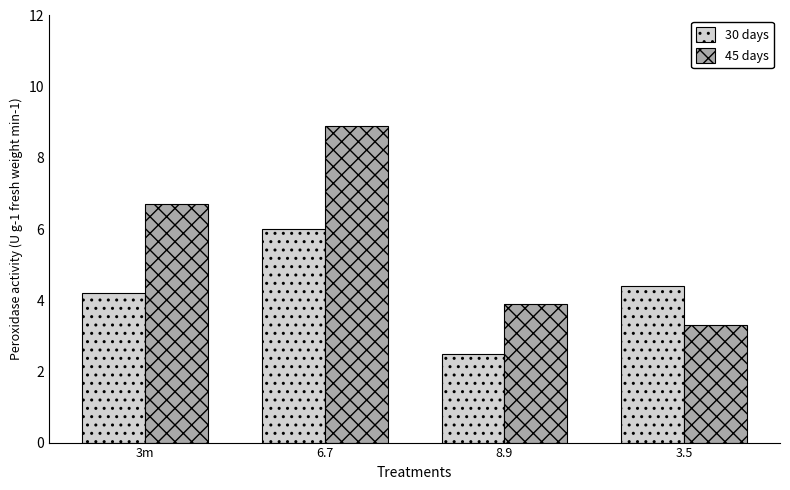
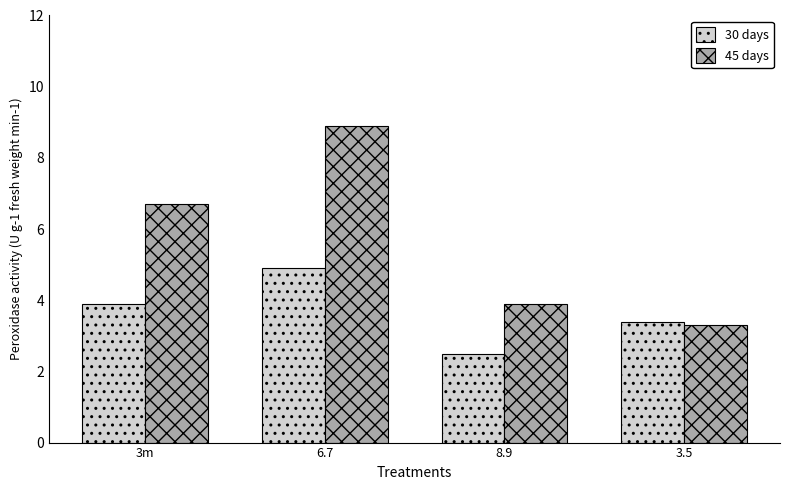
30 days, 3m: 4.2 -> 3.9
30 days, 6.7: 6.0 -> 4.9
30 days, 3.5: 4.4 -> 3.4
